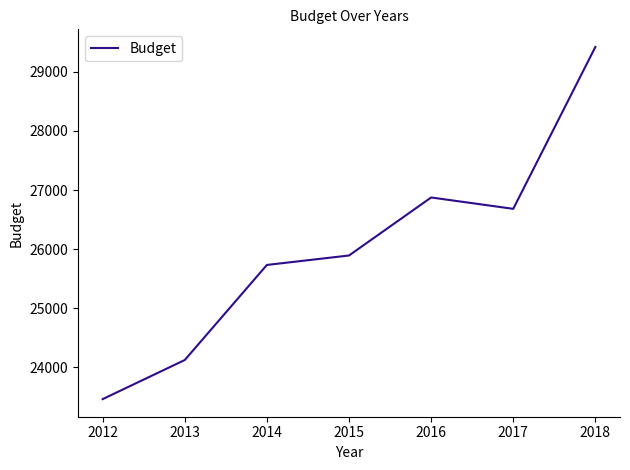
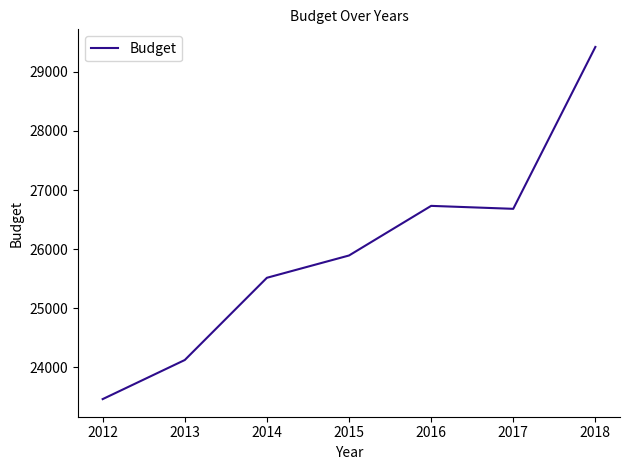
2014: 25700 -> 25500
2016: 26900 -> 26700
